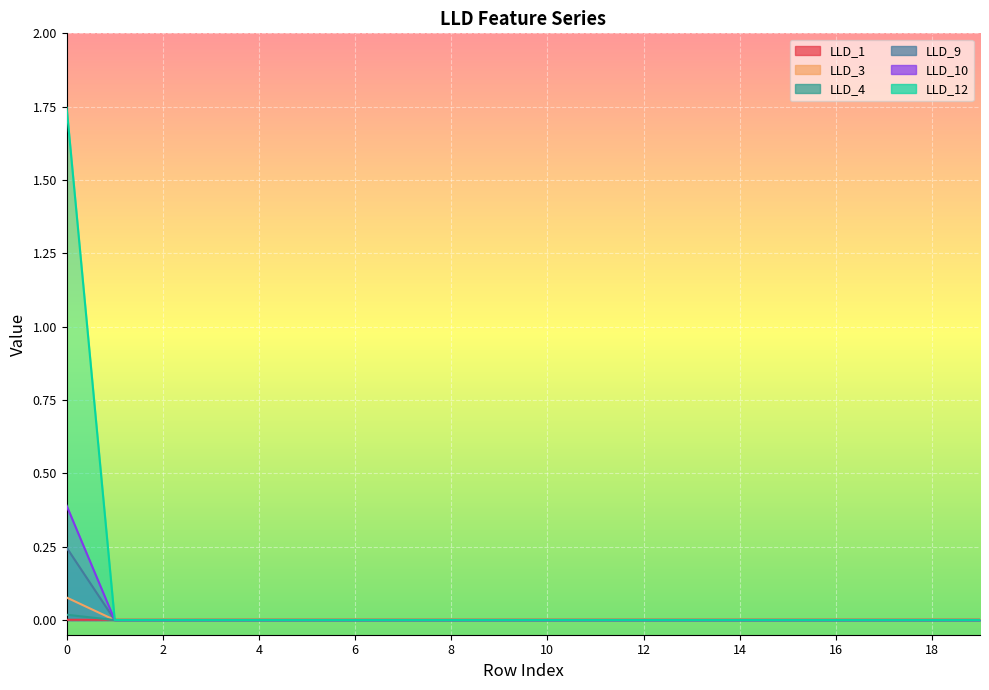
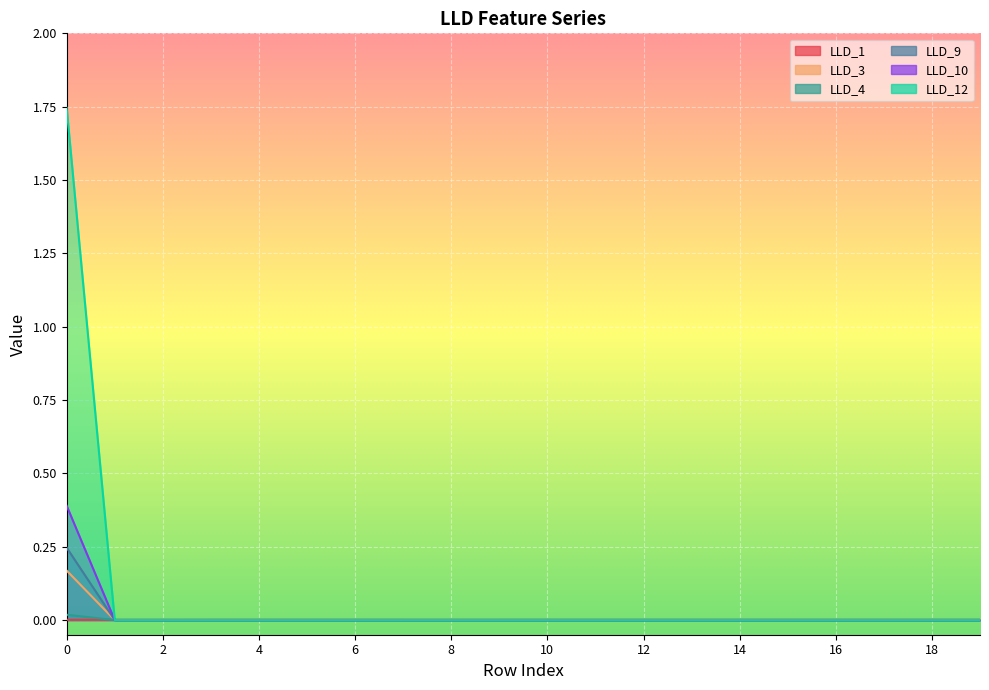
LLD_3, 0: 0.08 -> 0.17
